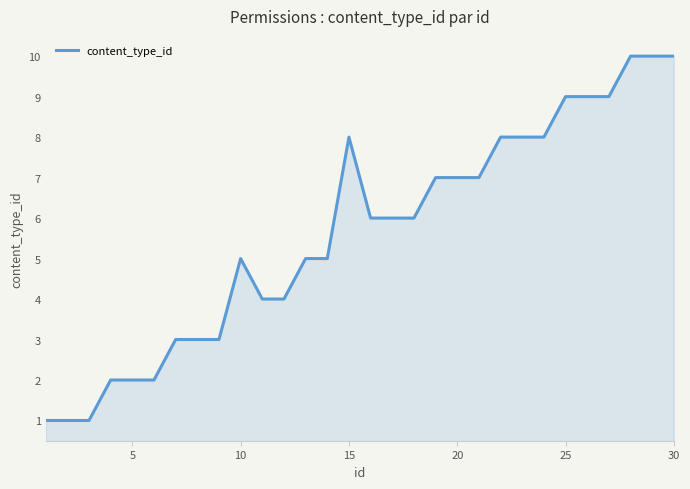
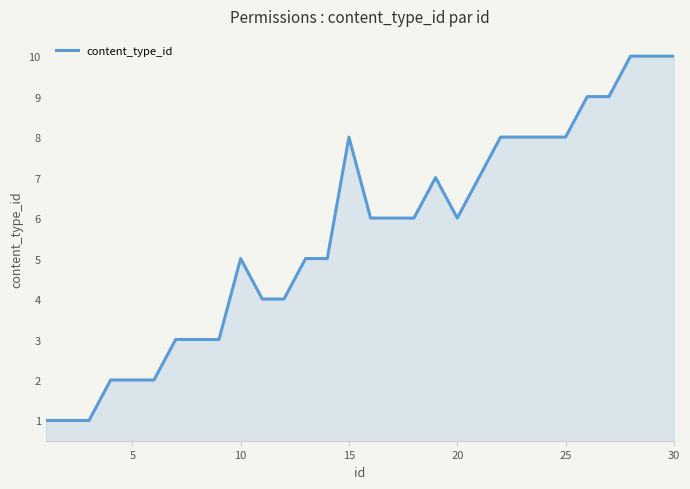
20: 7 -> 6
25: 9 -> 8
